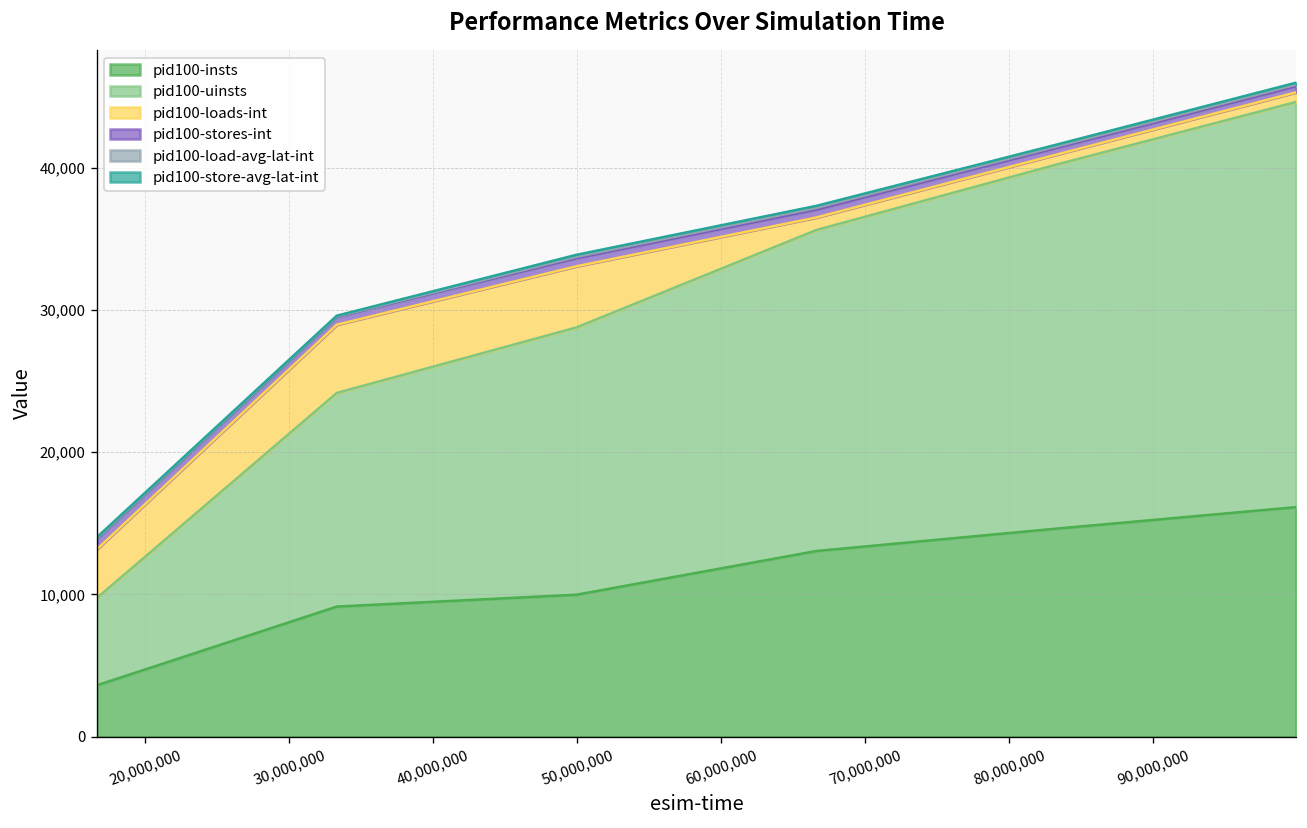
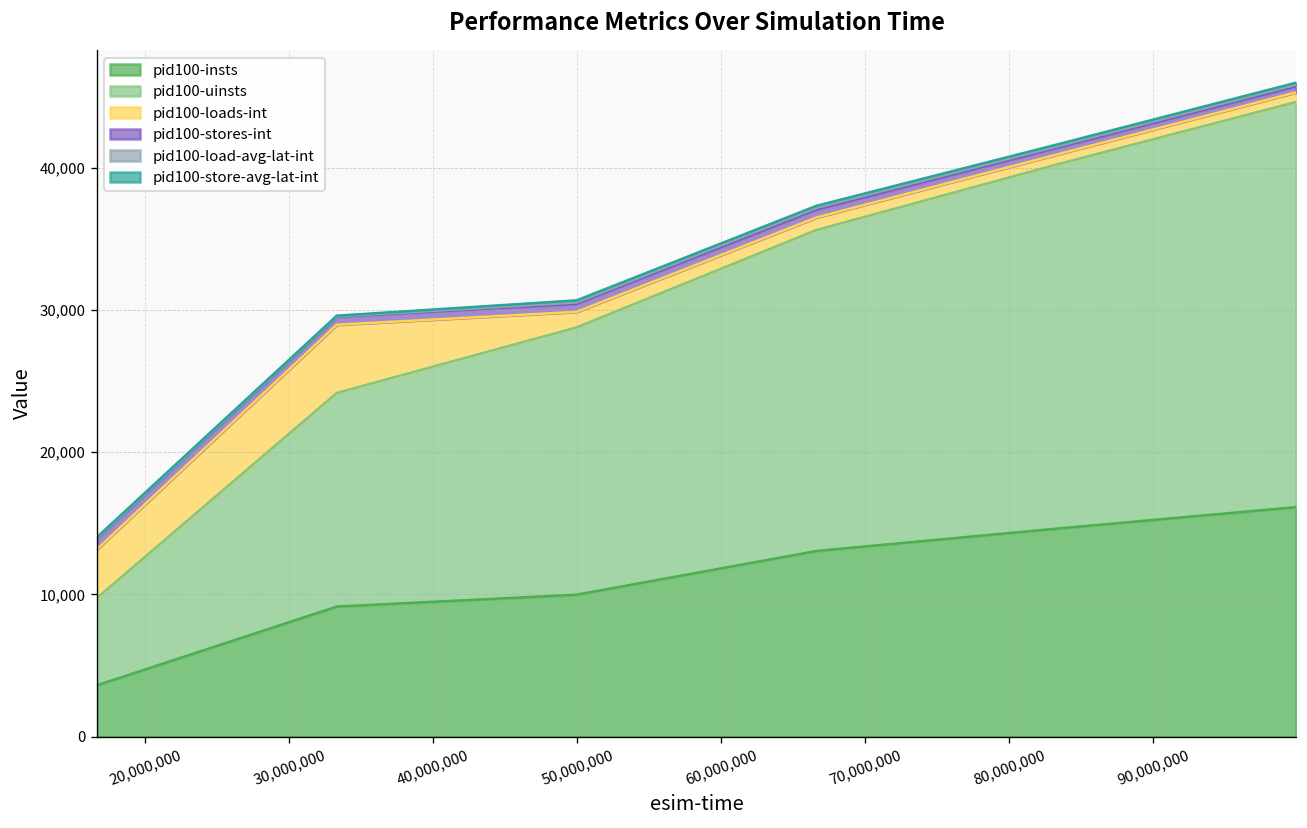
pid100-loads-int, 50,000,000: 4,300 -> 1,100
